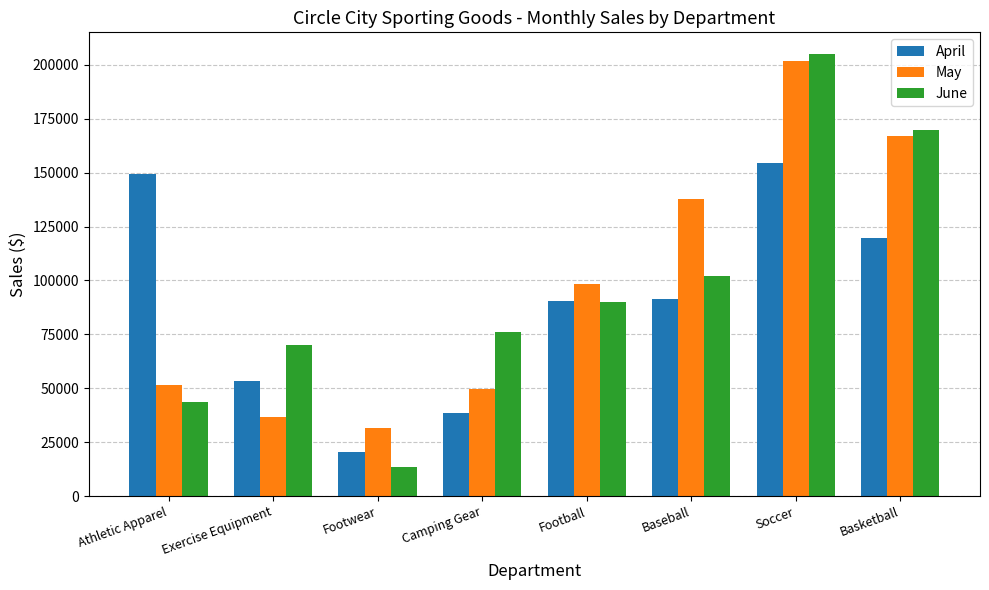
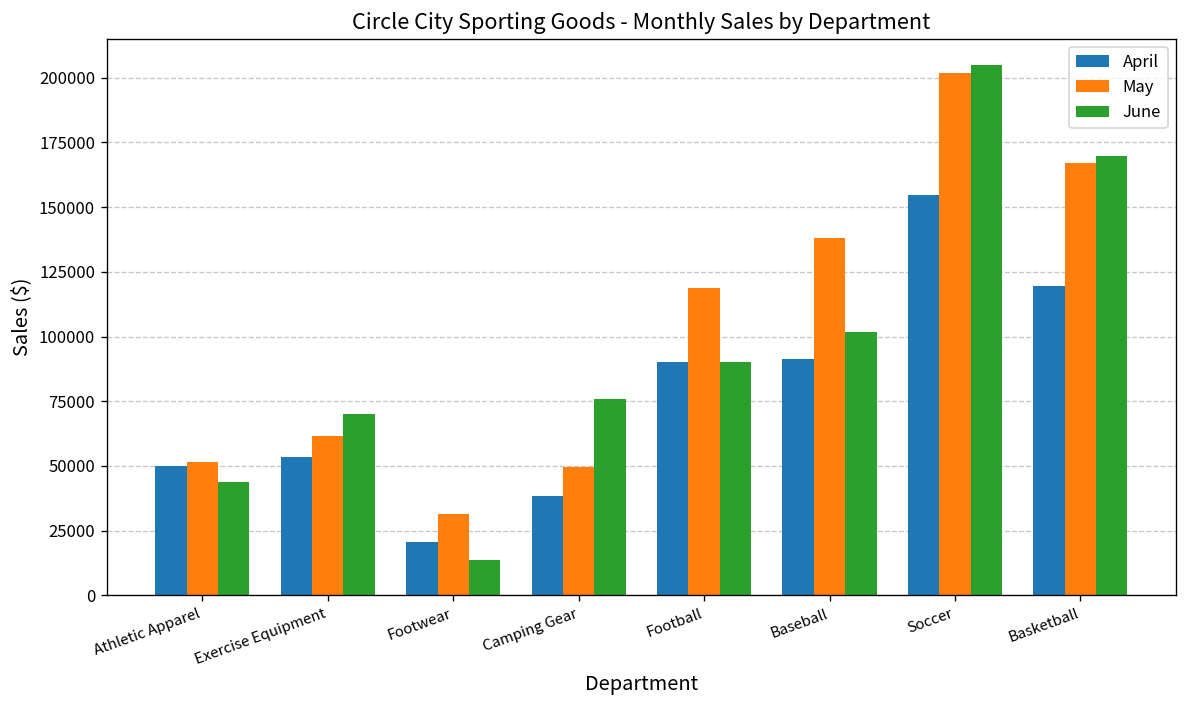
April, Athletic Apparel: 150000 -> 50000
May, Exercise Equipment: 37000 -> 61000
May, Football: 98000 -> 119000
